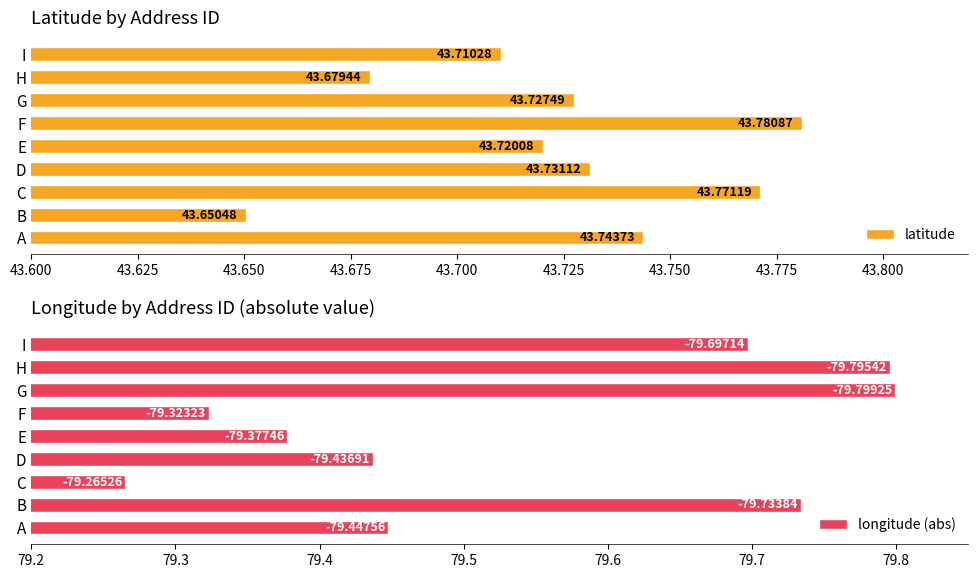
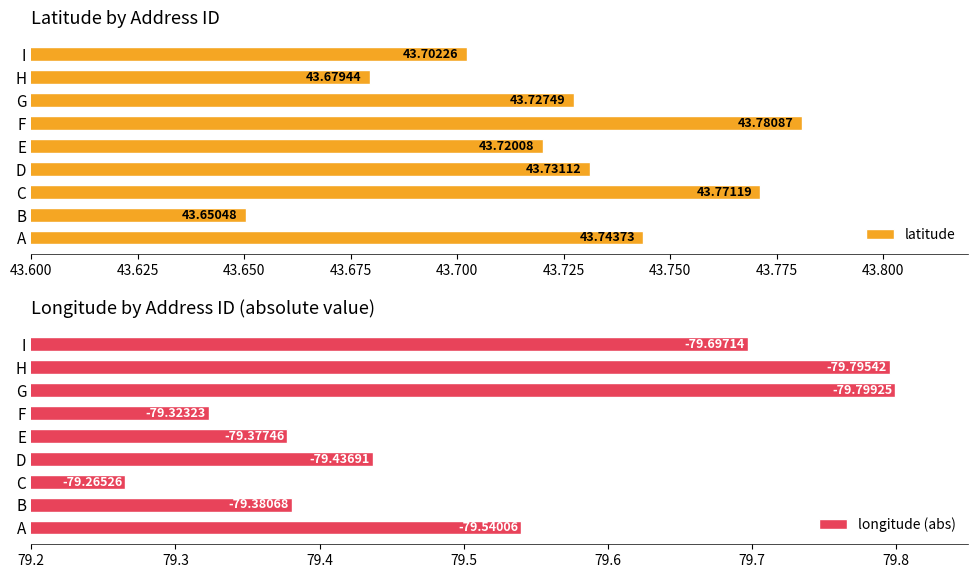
Latitude by Address ID, I: 43.71028 -> 43.70226
Longitude by Address ID (absolute value), B: -79.73384 -> -79.38068
Longitude by Address ID (absolute value), A: -79.44756 -> -79.54006
